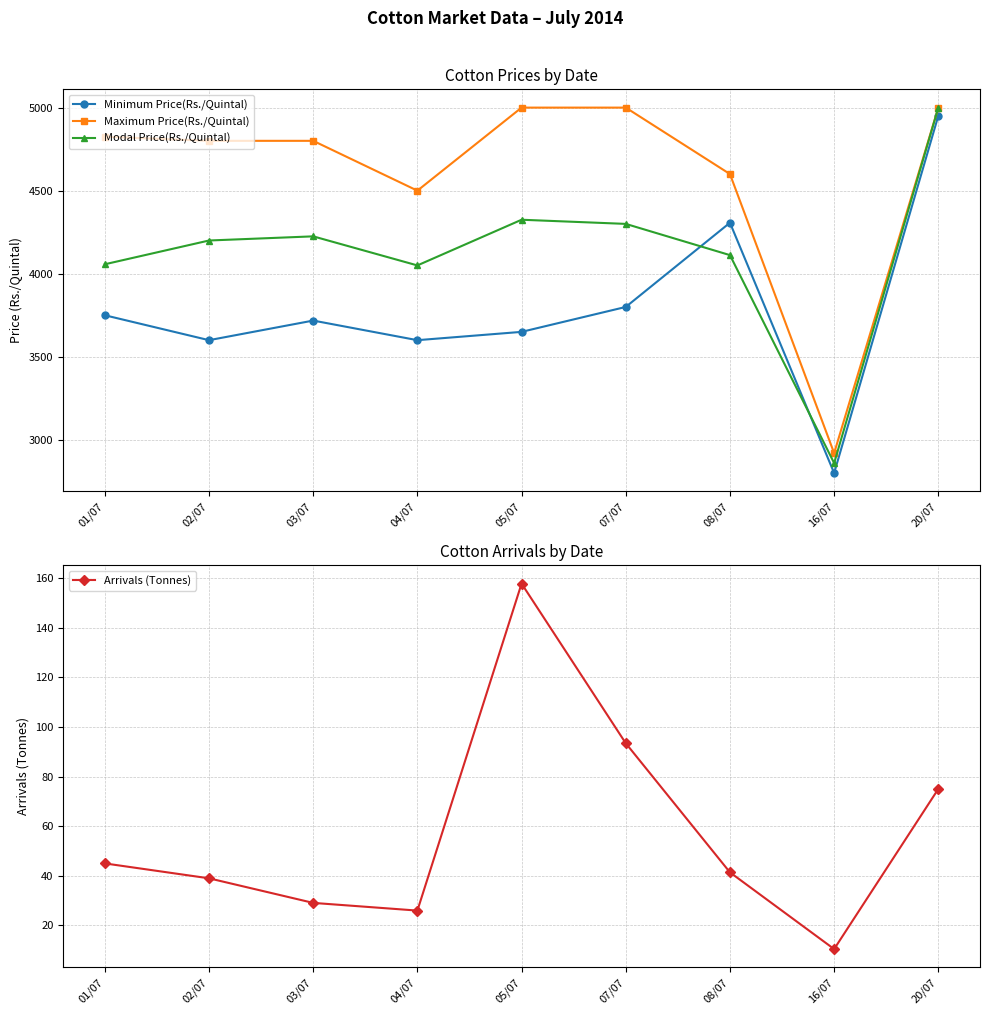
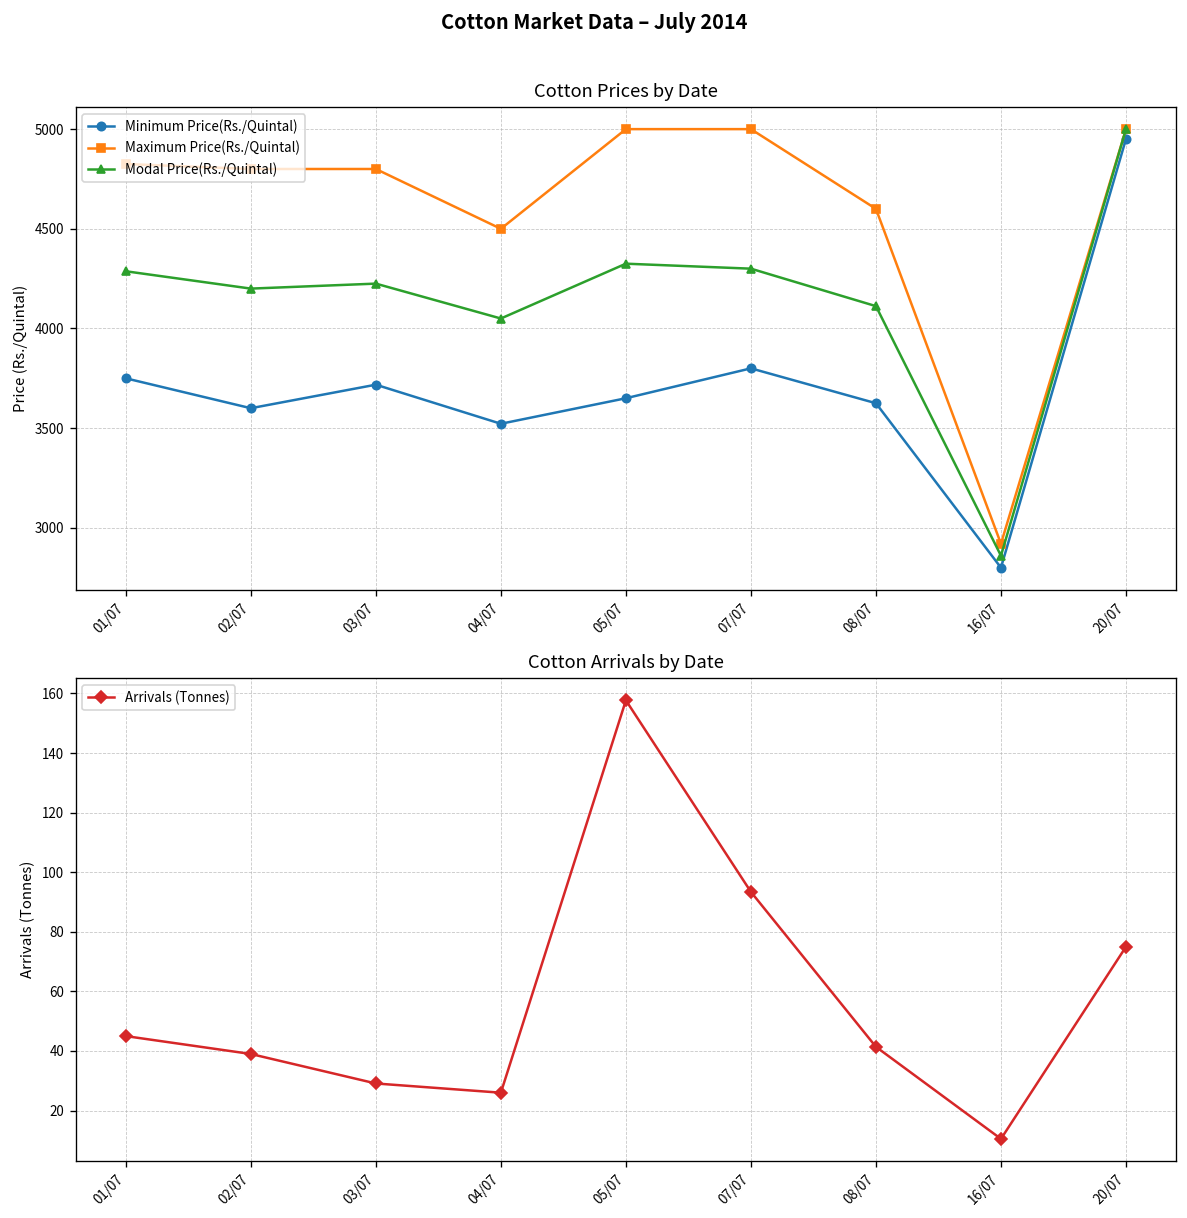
Cotton Prices by Date, Modal Price(Rs./Quintal), 01/07: 4060 -> 4290
Cotton Prices by Date, Minimum Price(Rs./Quintal), 04/07: 3600 -> 3520
Cotton Prices by Date, Minimum Price(Rs./Quintal), 08/07: 4310 -> 3630
